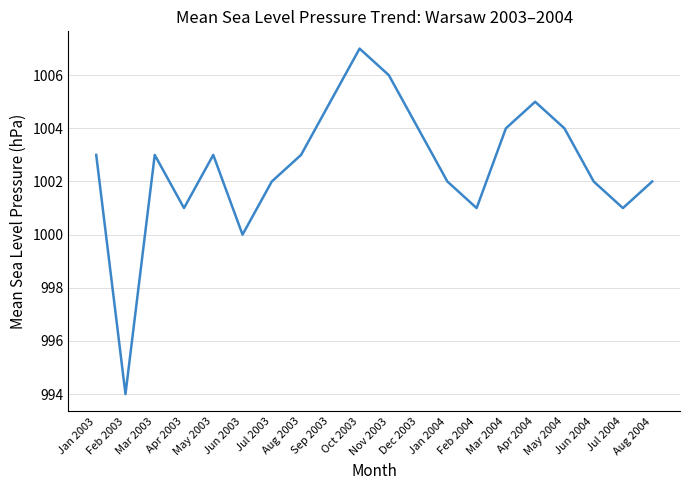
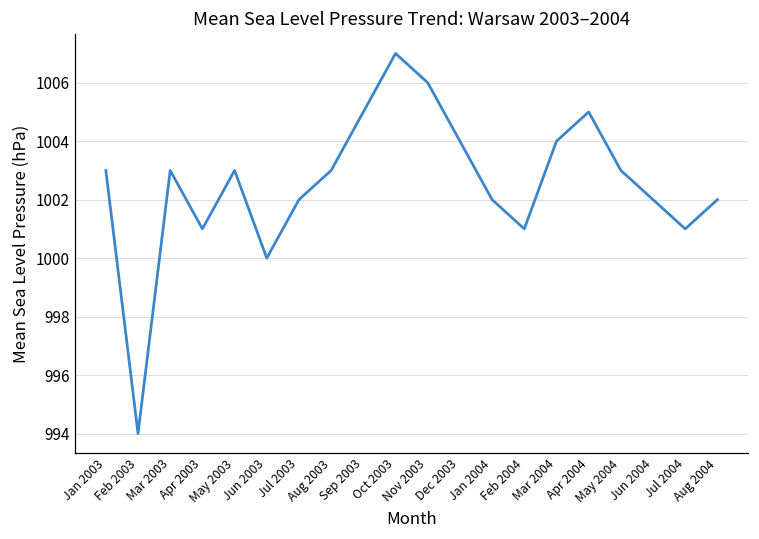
May 2004: 1004 -> 1003
